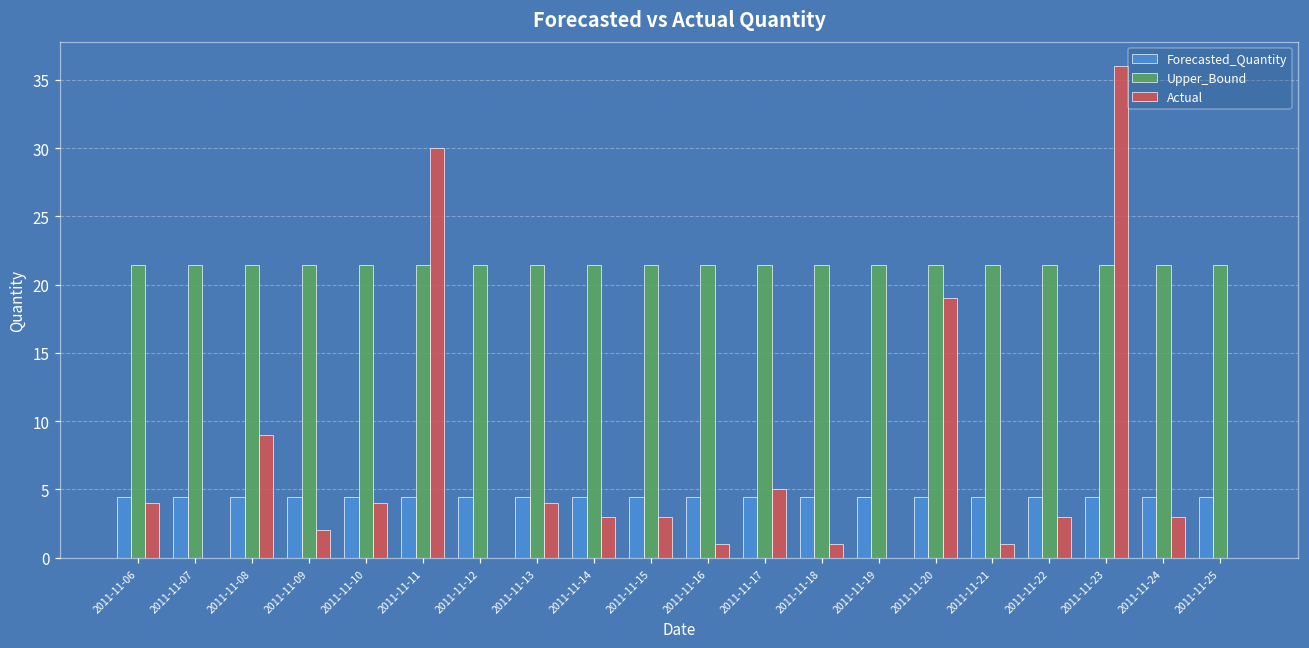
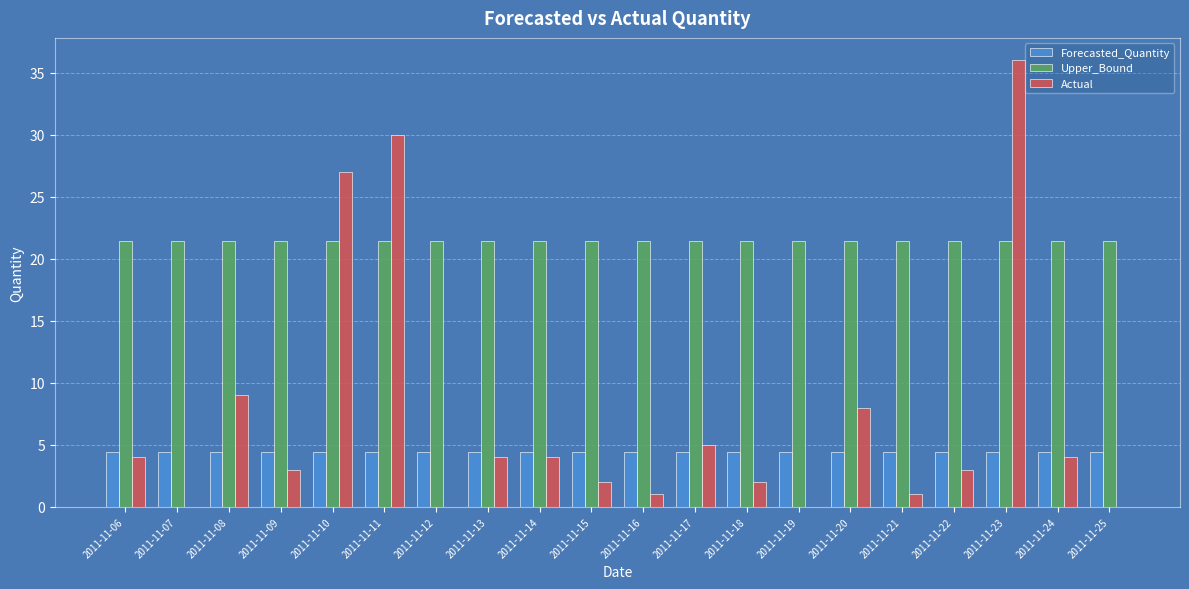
Actual, 2011-11-09: 2 -> 3
Actual, 2011-11-10: 4 -> 27
Actual, 2011-11-14: 3 -> 4
Actual, 2011-11-15: 3 -> 2
Actual, 2011-11-18: 1 -> 2
Actual, 2011-11-20: 19 -> 8
Actual, 2011-11-24: 3 -> 4
